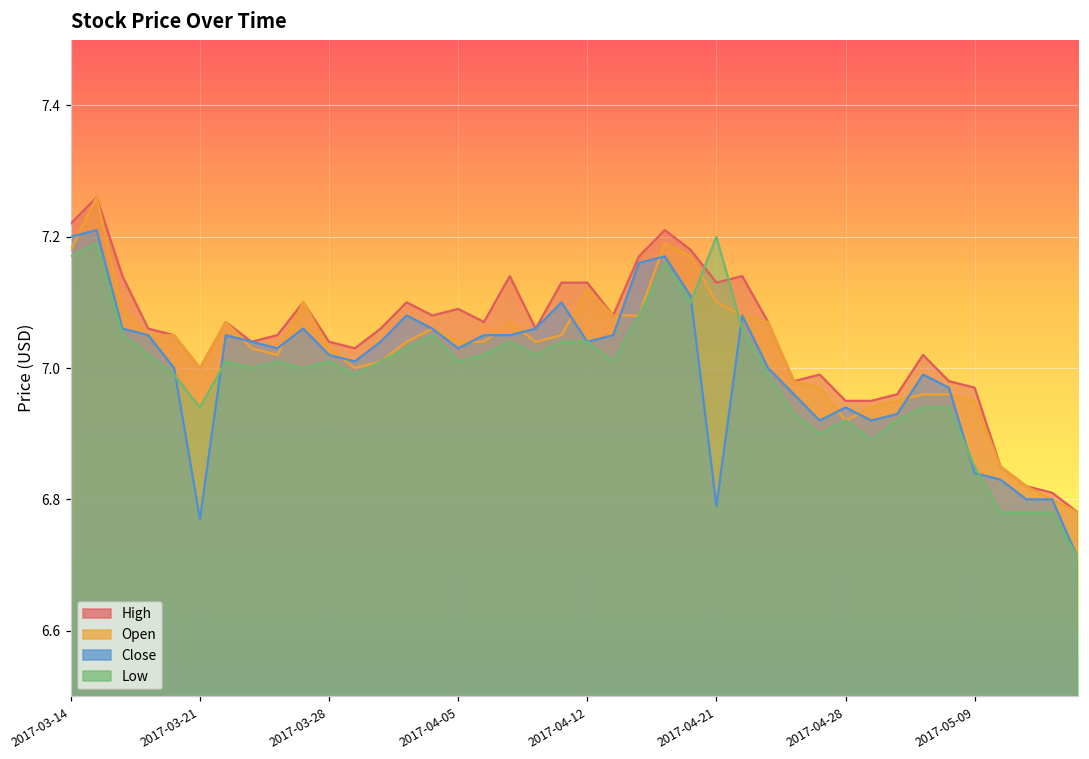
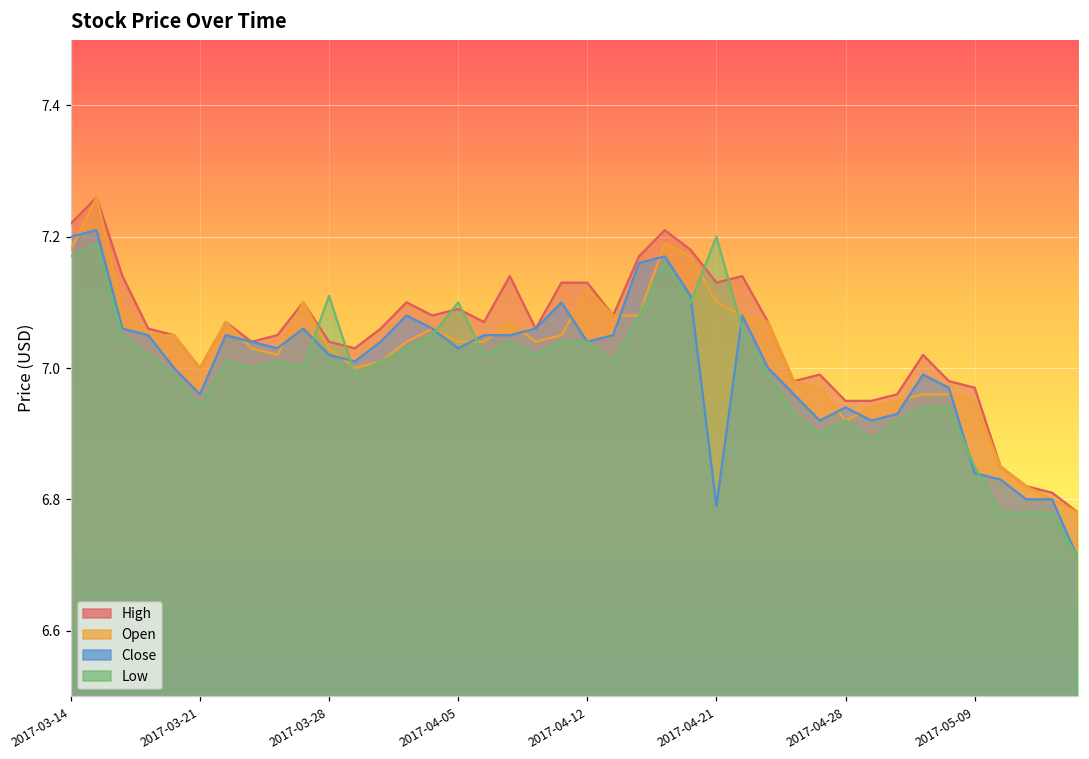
Close, 2017-03-21: 6.77 -> 6.96
Low, 2017-03-28: 7.01 -> 7.11
Low, 2017-04-05: 7.01 -> 7.10
